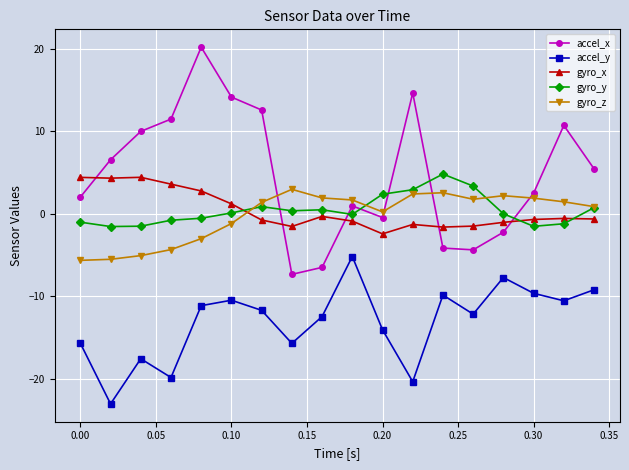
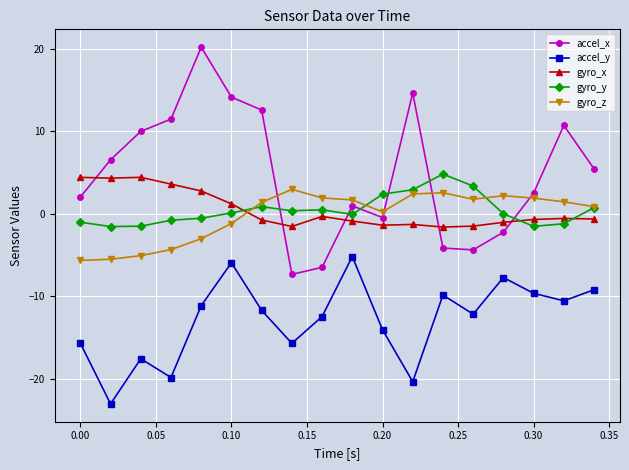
accel_y, 0.10: -10 -> -6
gyro_x, 0.20: -2 -> -1
